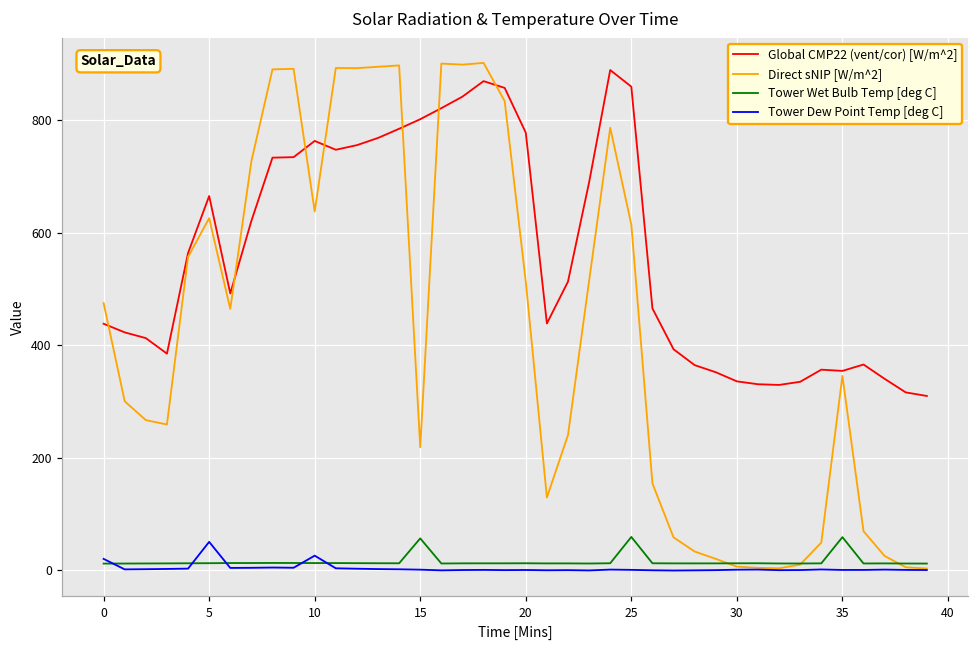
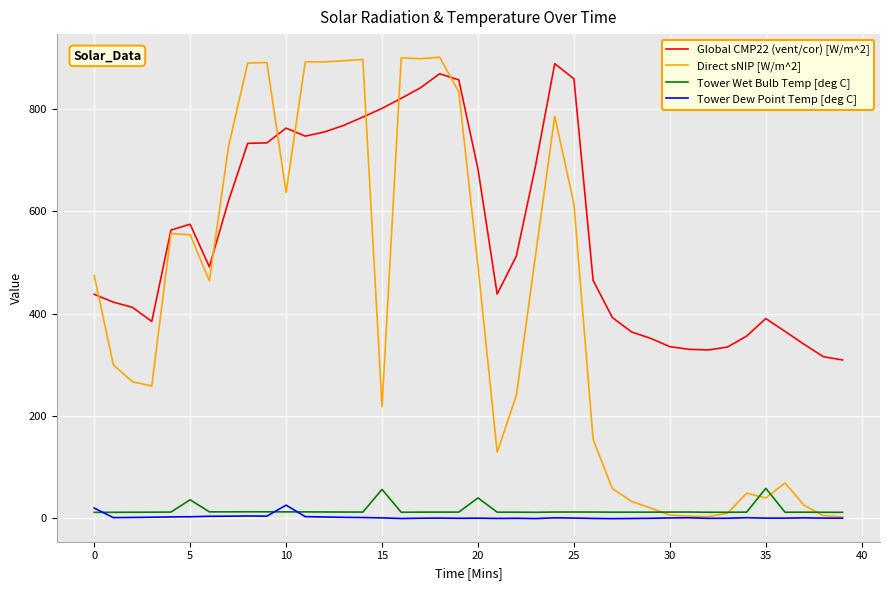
Global CMP22 (vent/cor) [W/m^2], 5: 660 -> 570
Direct sNIP [W/m^2], 5: 630 -> 550
Tower Wet Bulb Temp [deg C], 5: 10 -> 40
Tower Dew Point Temp [deg C], 5: 50 -> 0
Global CMP22 (vent/cor) [W/m^2], 20: 780 -> 680
Direct sNIP [W/m^2], 20: 510 -> 490
Tower Wet Bulb Temp [deg C], 20: 10 -> 40
Tower Wet Bulb Temp [deg C], 25: 60 -> 10
Global CMP22 (vent/cor) [W/m^2], 35: 350 -> 390
Direct sNIP [W/m^2], 35: 350 -> 40
